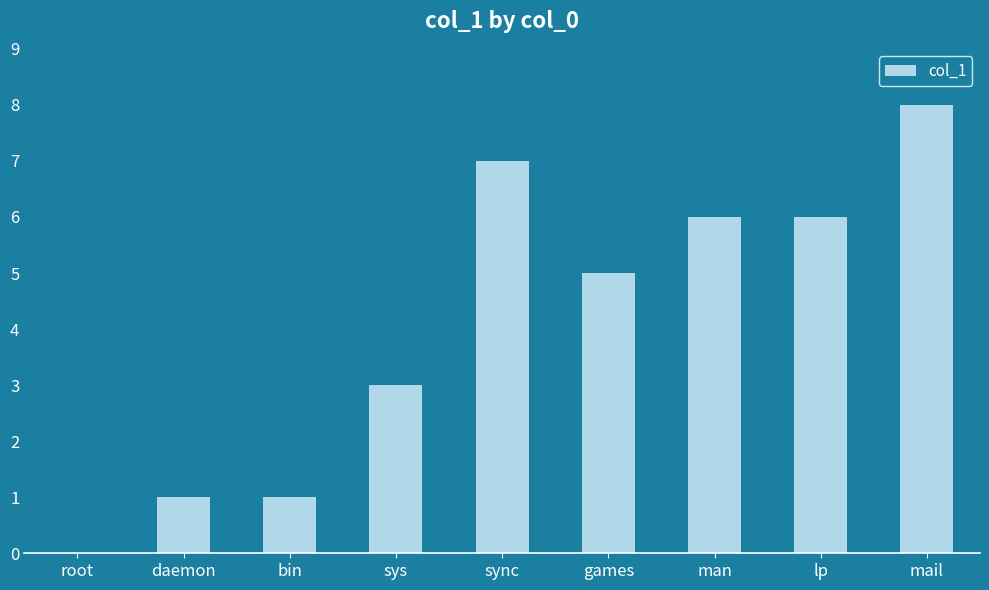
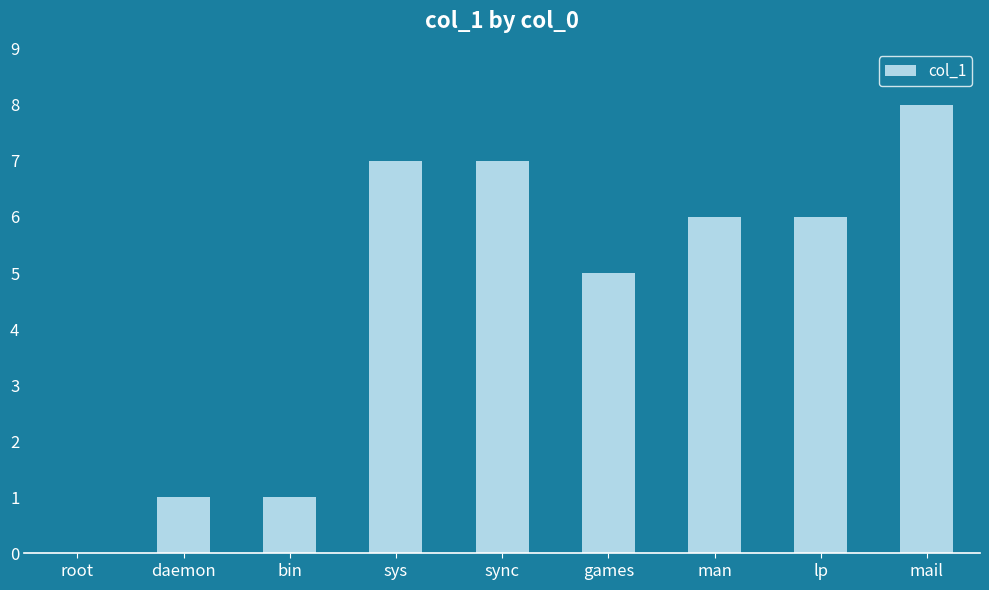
sys: 3 -> 7
